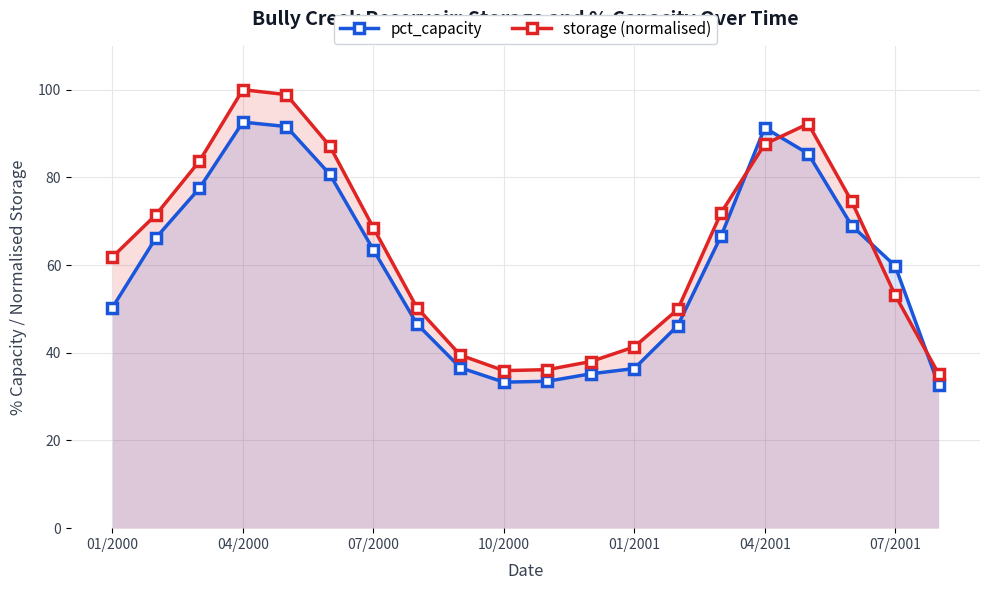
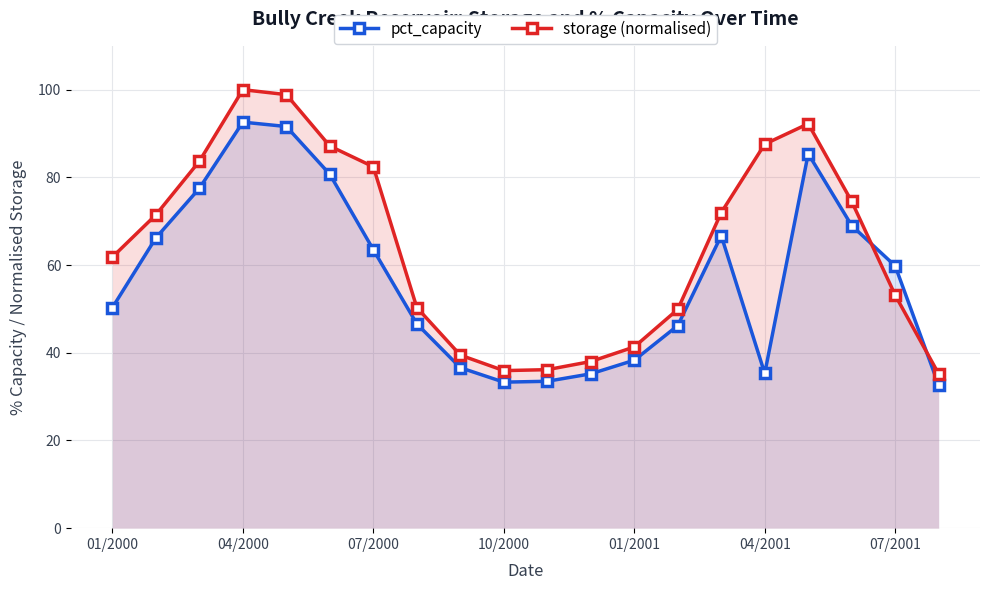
storage (normalised), 07/2000: 69 -> 82
pct_capacity, 01/2001: 36 -> 38
pct_capacity, 04/2001: 91 -> 35
